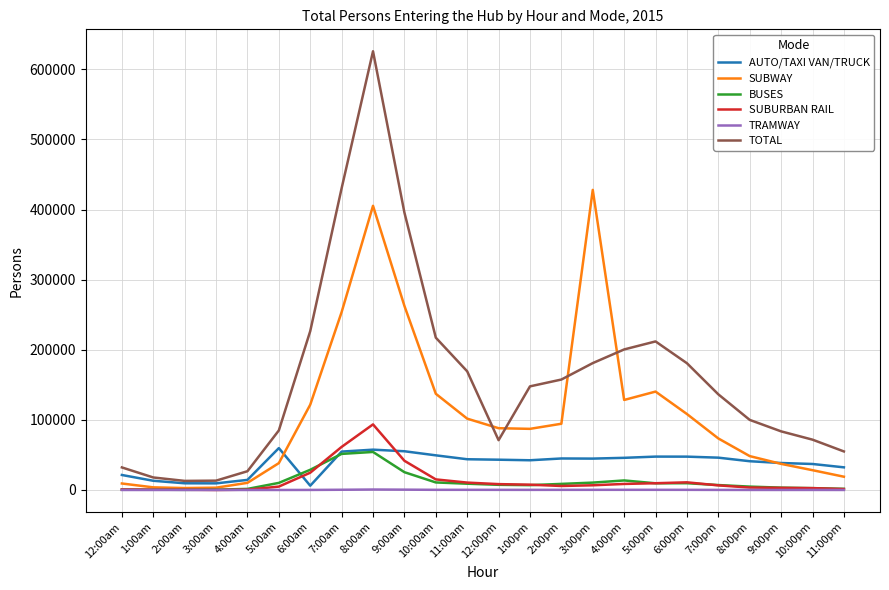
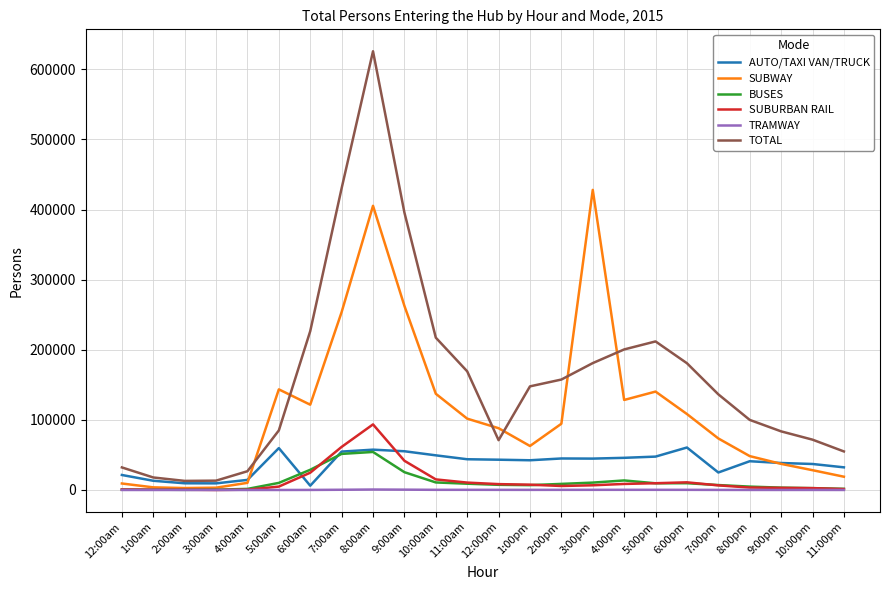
SUBWAY, 5:00am: 40000 -> 140000
SUBWAY, 1:00pm: 90000 -> 60000
AUTO/TAXI VAN/TRUCK, 6:00pm: 50000 -> 60000
AUTO/TAXI VAN/TRUCK, 7:00pm: 50000 -> 20000
